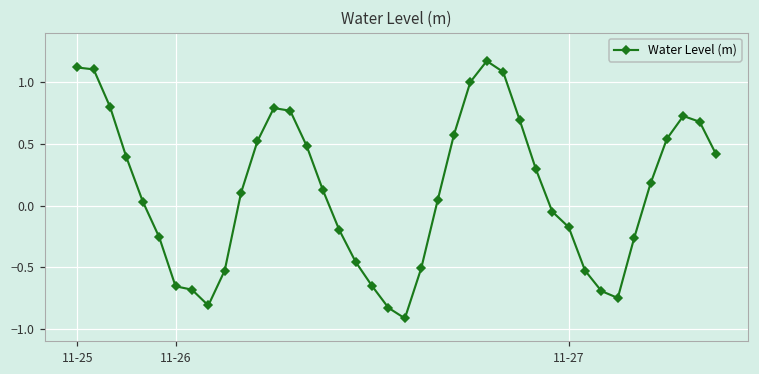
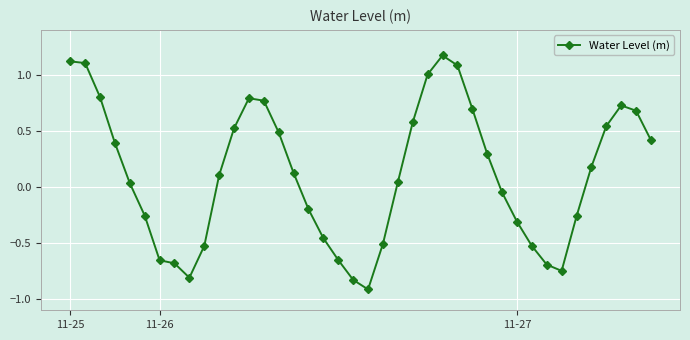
11-27: -0.17 -> -0.31
